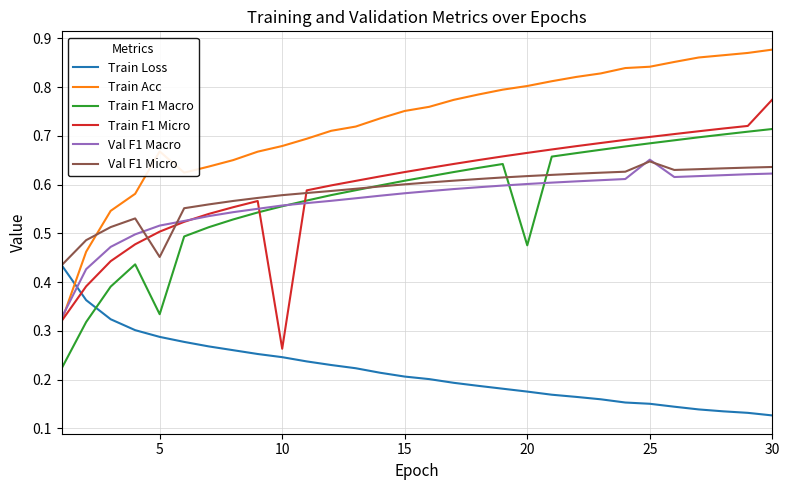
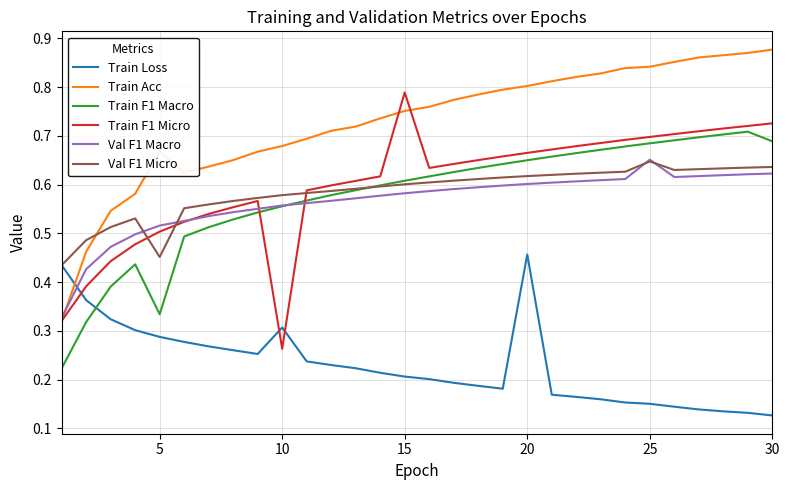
Train Loss, 10: 0.25 -> 0.31
Train F1 Micro, 15: 0.63 -> 0.79
Train Loss, 20: 0.18 -> 0.46
Train F1 Macro, 20: 0.48 -> 0.65
Train F1 Macro, 30: 0.71 -> 0.69
Train F1 Micro, 30: 0.77 -> 0.73
